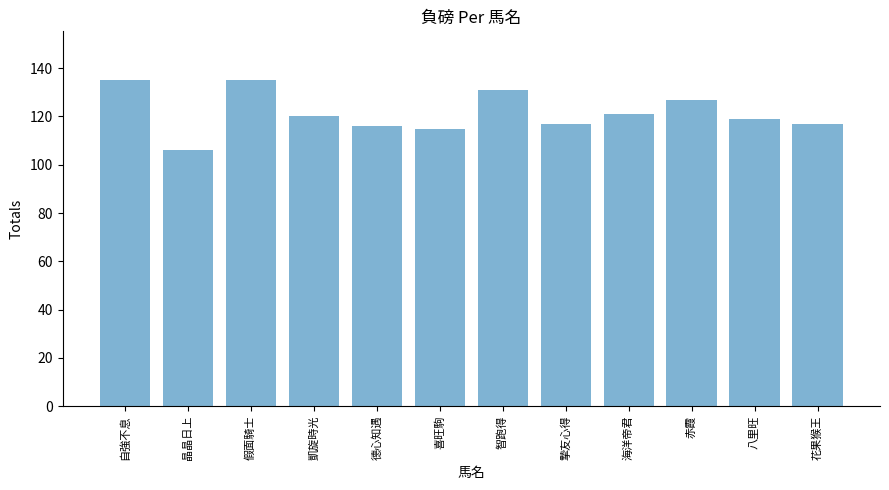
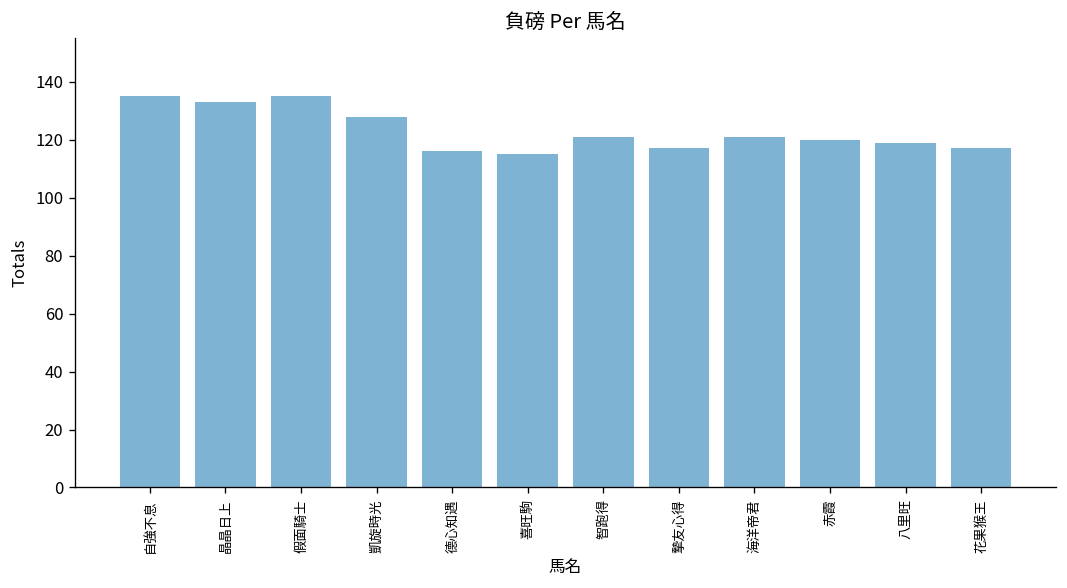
晶晶日上: 106 -> 133
凱旋時光: 120 -> 128
智跑得: 131 -> 121
赤霞: 127 -> 120
